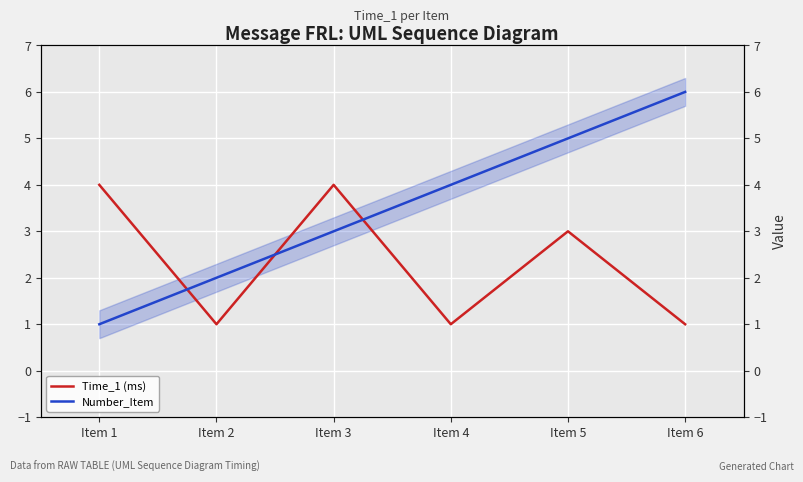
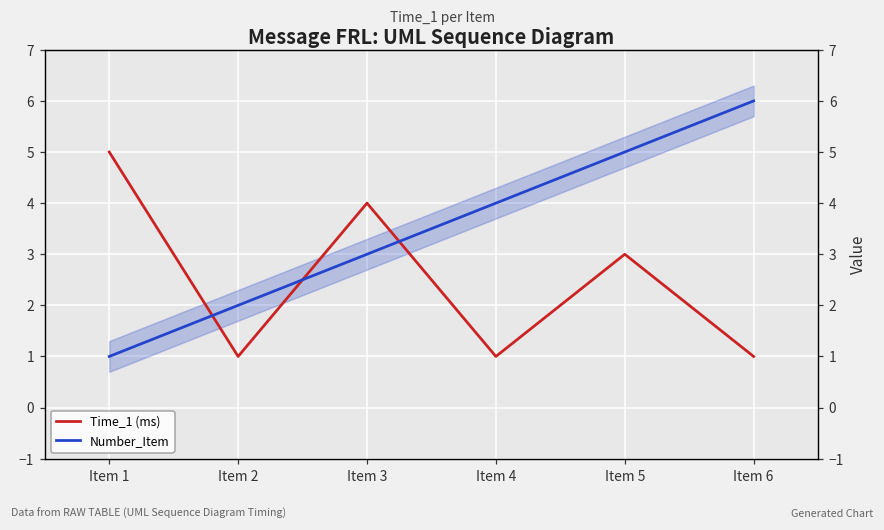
Time_1 (ms), Item 1: 4 -> 5
